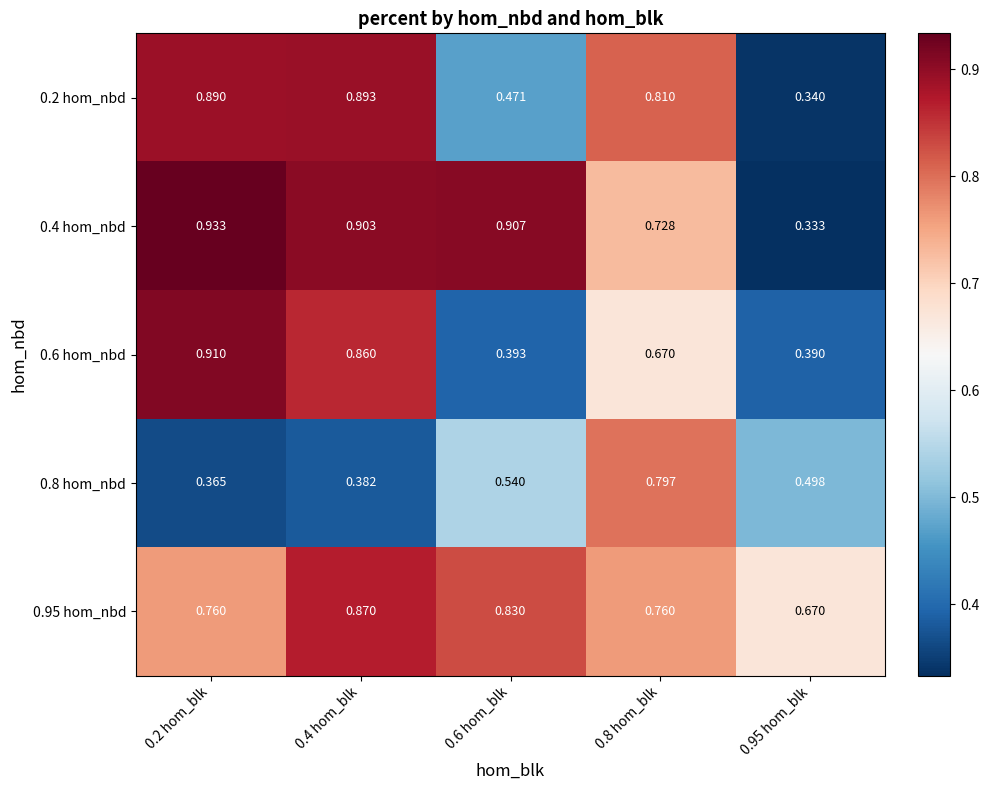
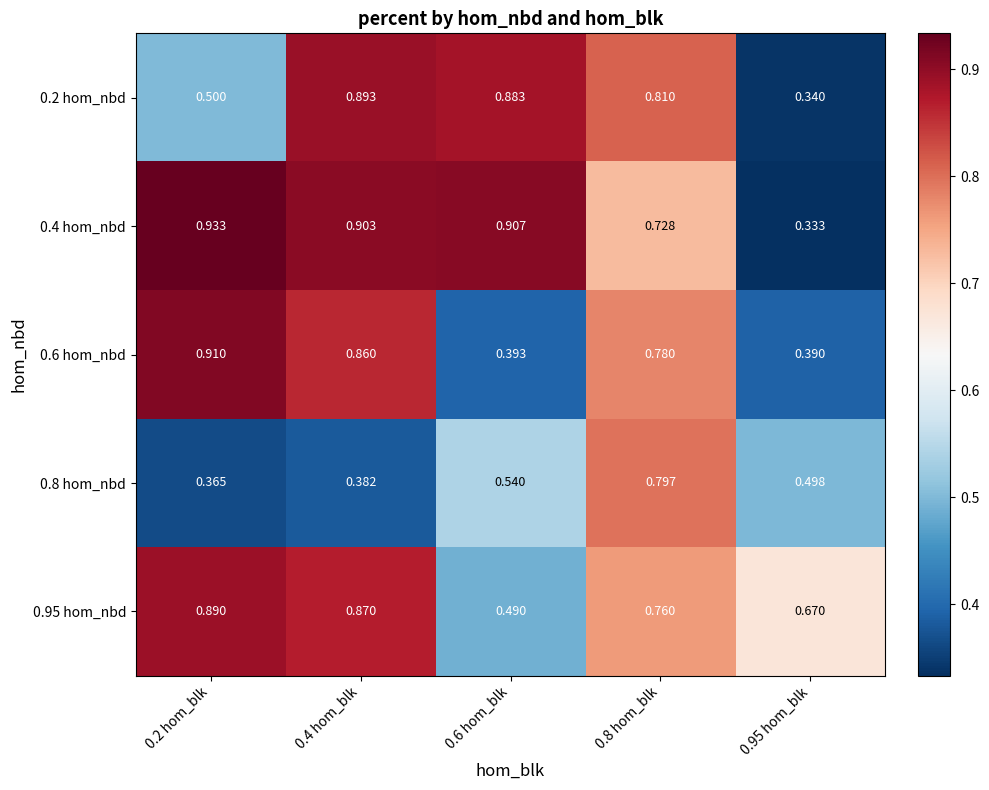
0.2 hom_nbd, 0.2 hom_blk: 0.890 -> 0.500
0.2 hom_nbd, 0.6 hom_blk: 0.471 -> 0.883
0.6 hom_nbd, 0.8 hom_blk: 0.670 -> 0.780
0.95 hom_nbd, 0.2 hom_blk: 0.760 -> 0.890
0.95 hom_nbd, 0.6 hom_blk: 0.830 -> 0.490
